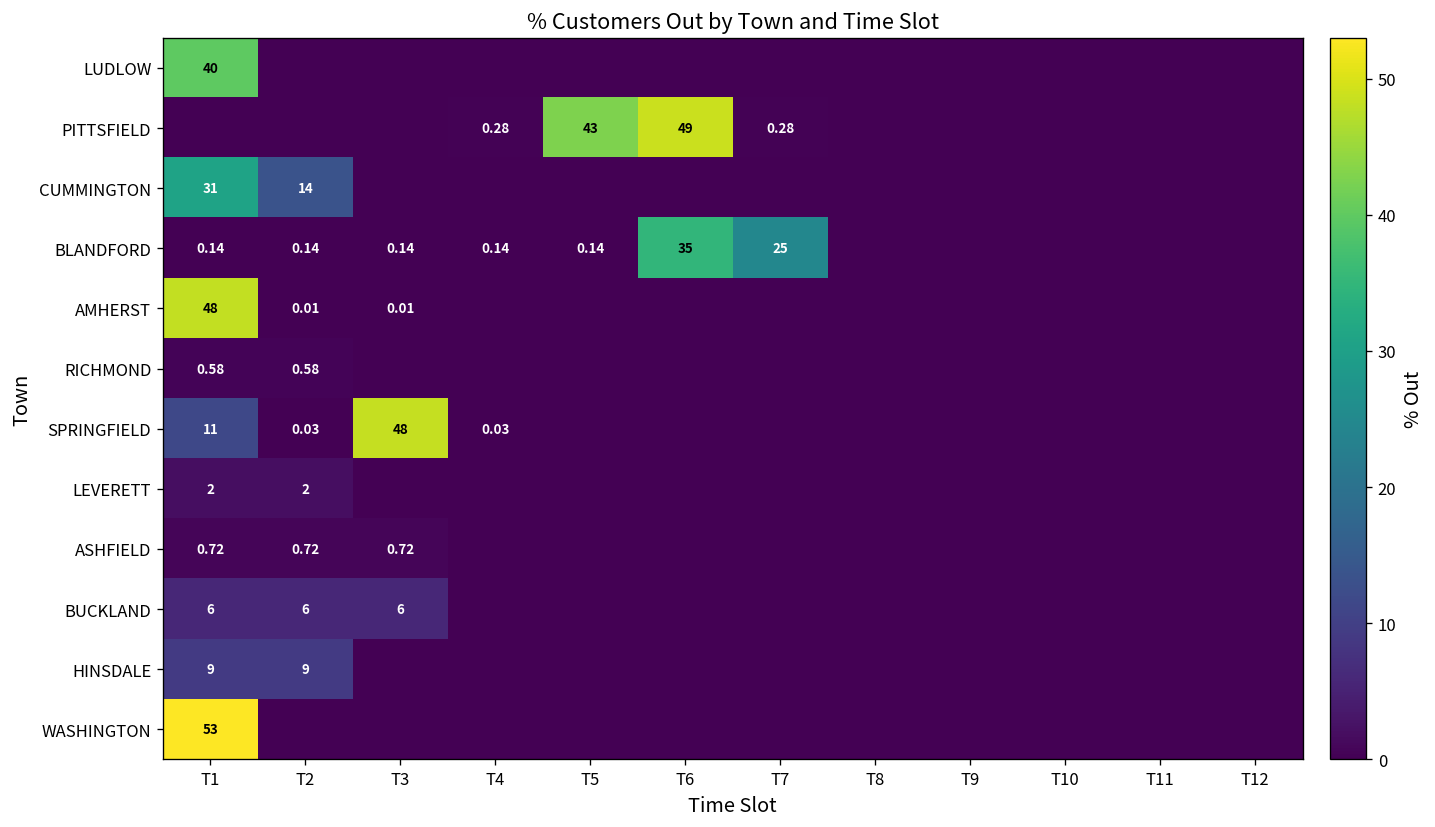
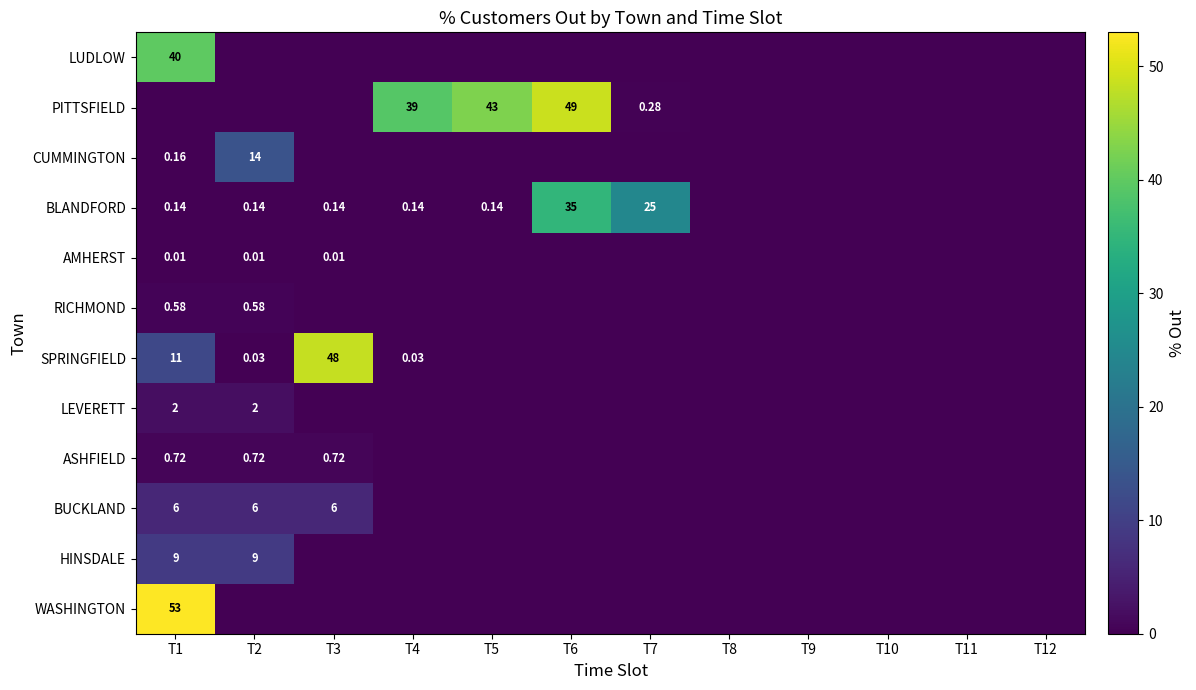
PITTSFIELD, T4: 0.28 -> 39
CUMMINGTON, T1: 31 -> 0.16
AMHERST, T1: 48 -> 0.01
